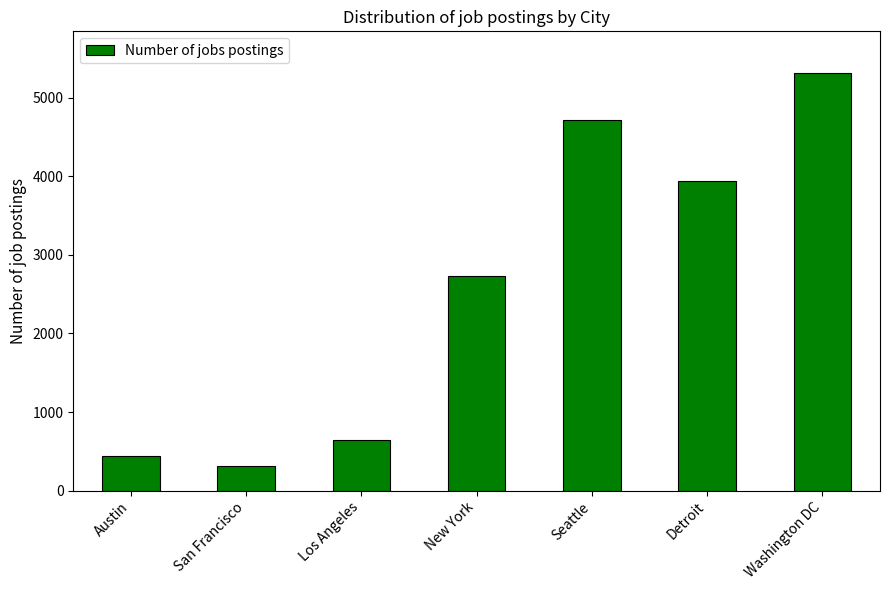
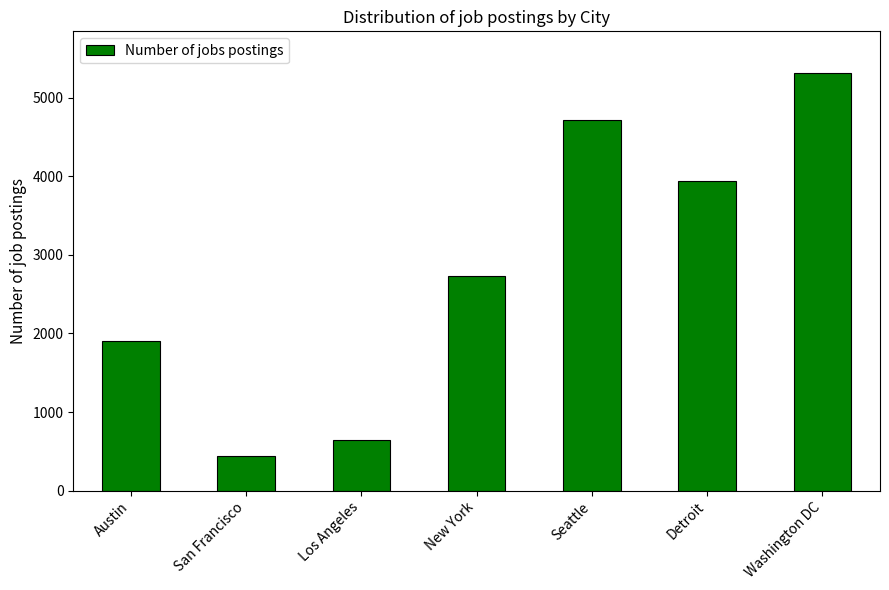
Austin: 400 -> 1900
San Francisco: 300 -> 400
